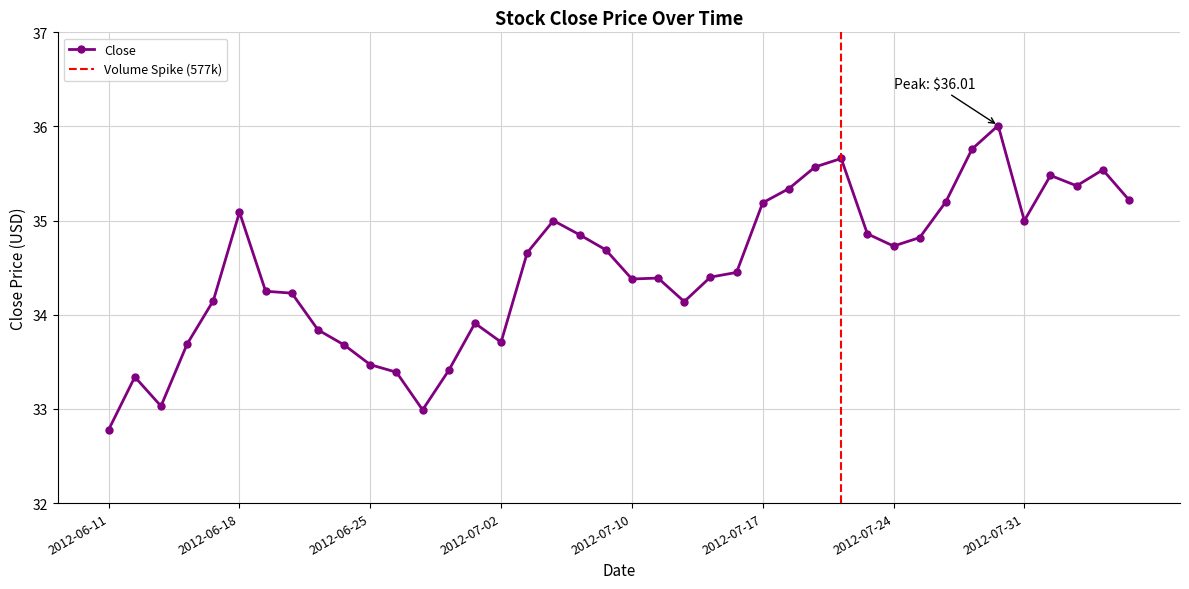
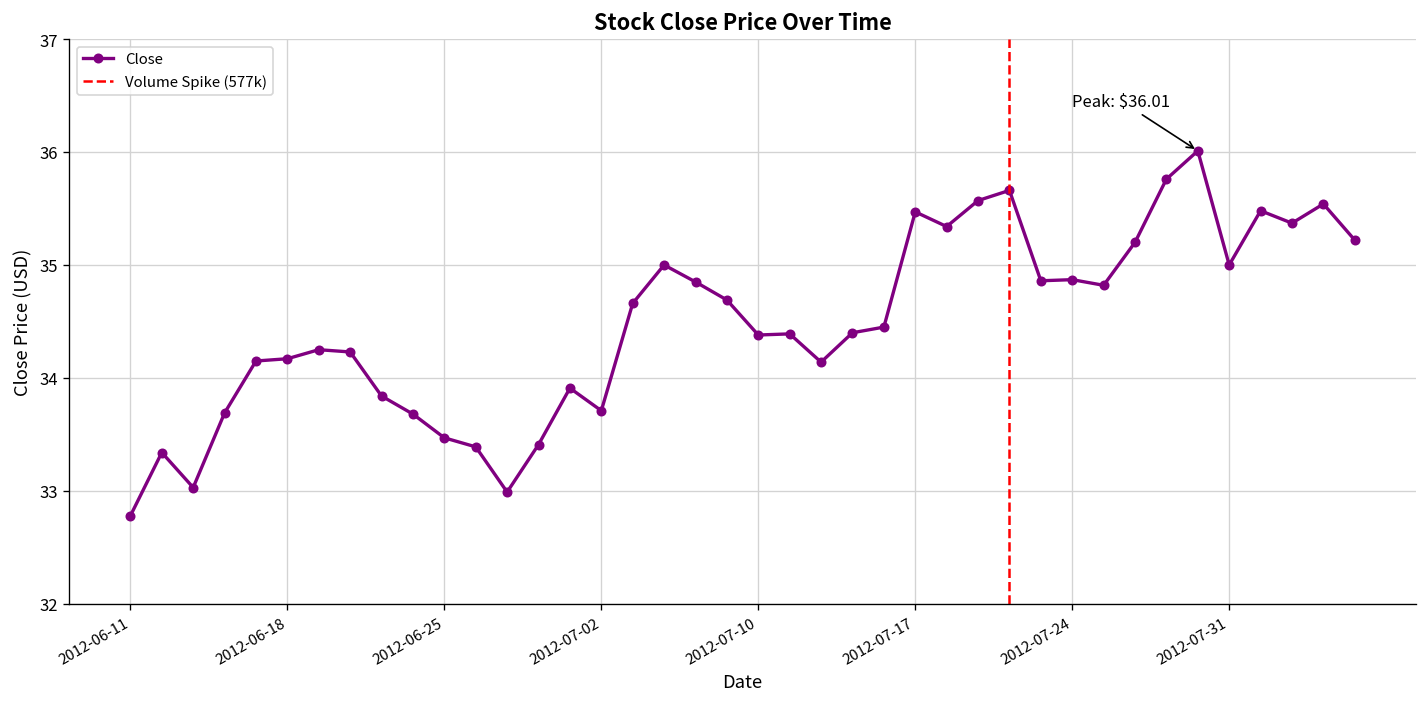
2012-06-18: 35.1 -> 34.2
2012-07-17: 35.2 -> 35.5
2012-07-24: 34.7 -> 34.9
